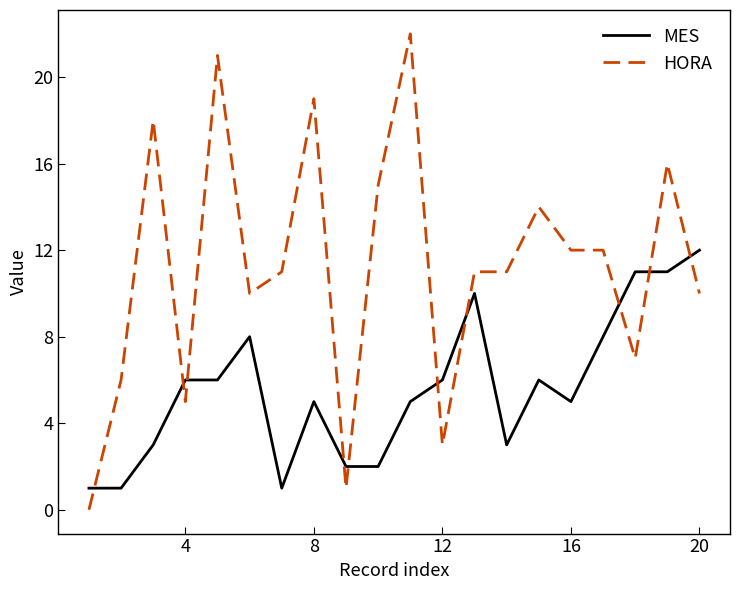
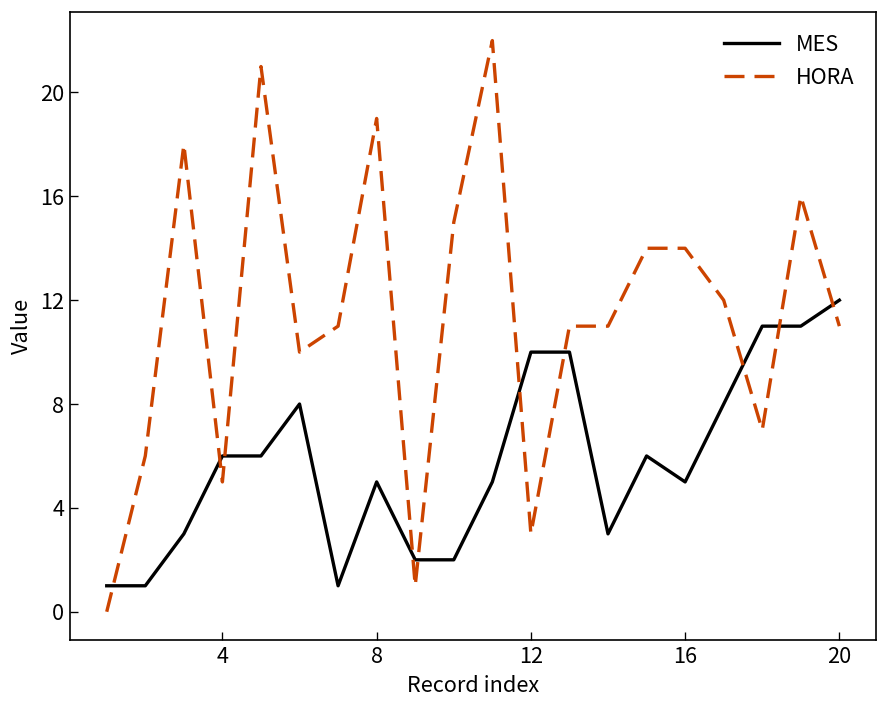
MES, 12: 6 -> 10
HORA, 16: 12 -> 14
HORA, 20: 10 -> 11
